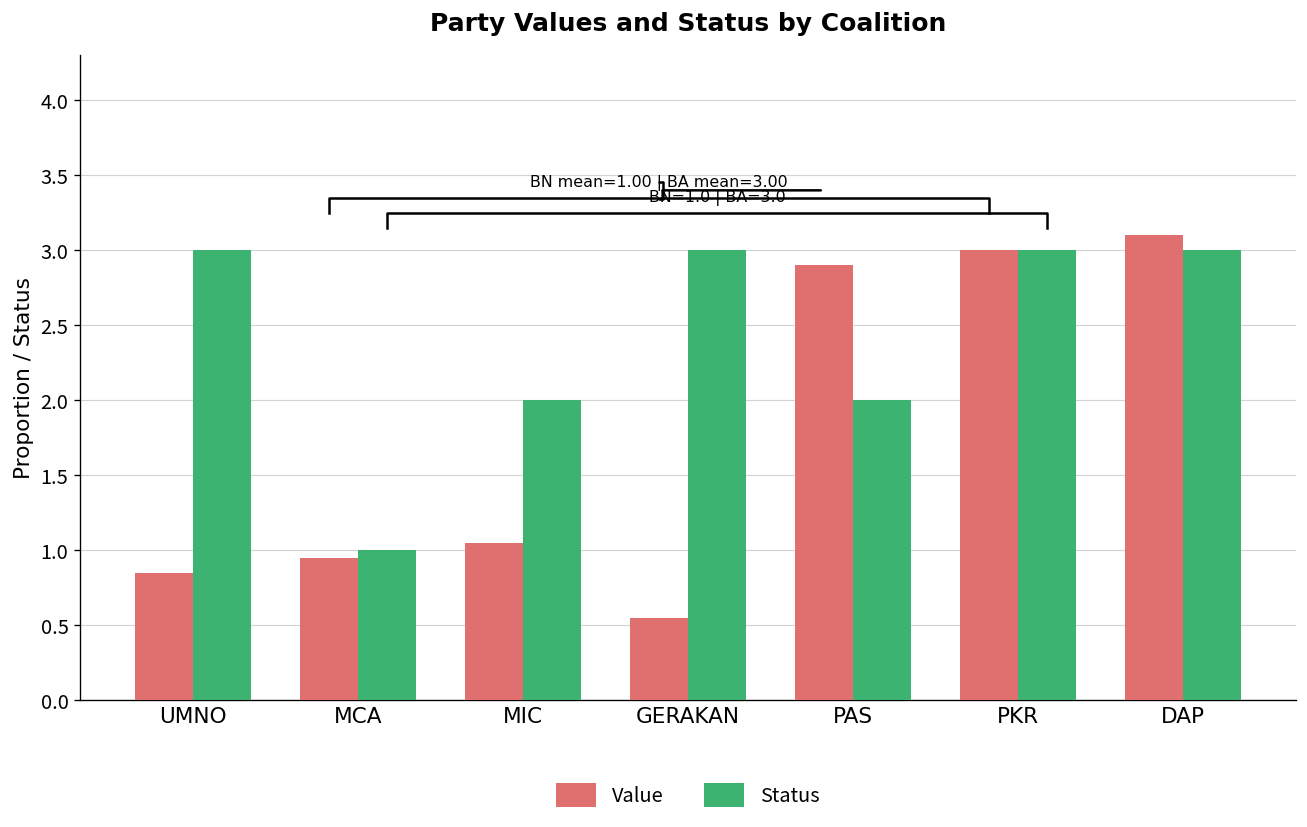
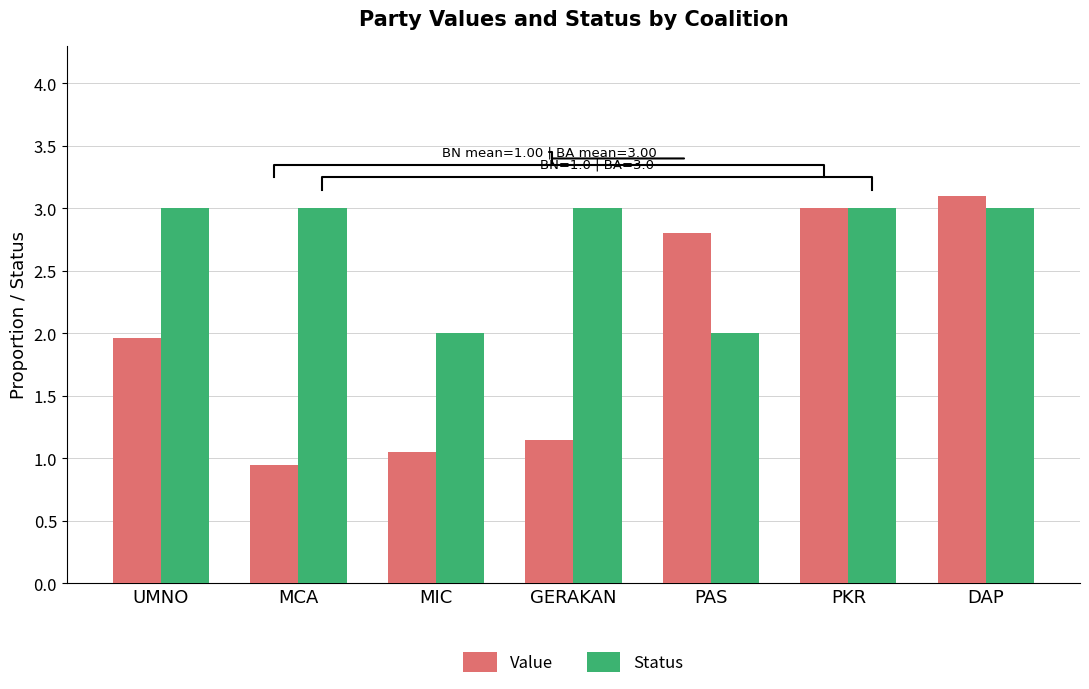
Value, UMNO: 0.85 -> 1.96
Status, MCA: 1 -> 3
Value, GERAKAN: 0.55 -> 1.15
Value, PAS: 2.9 -> 2.8
